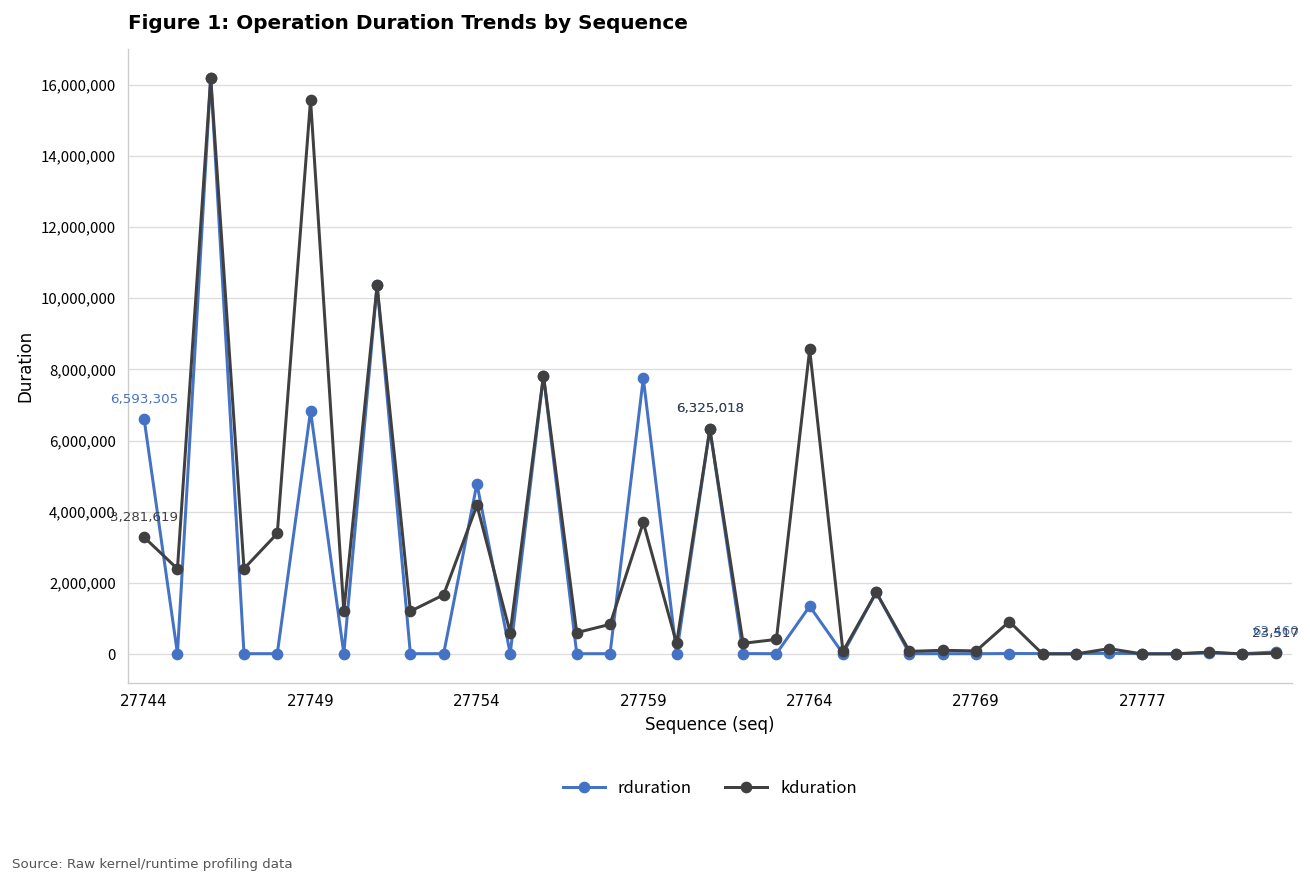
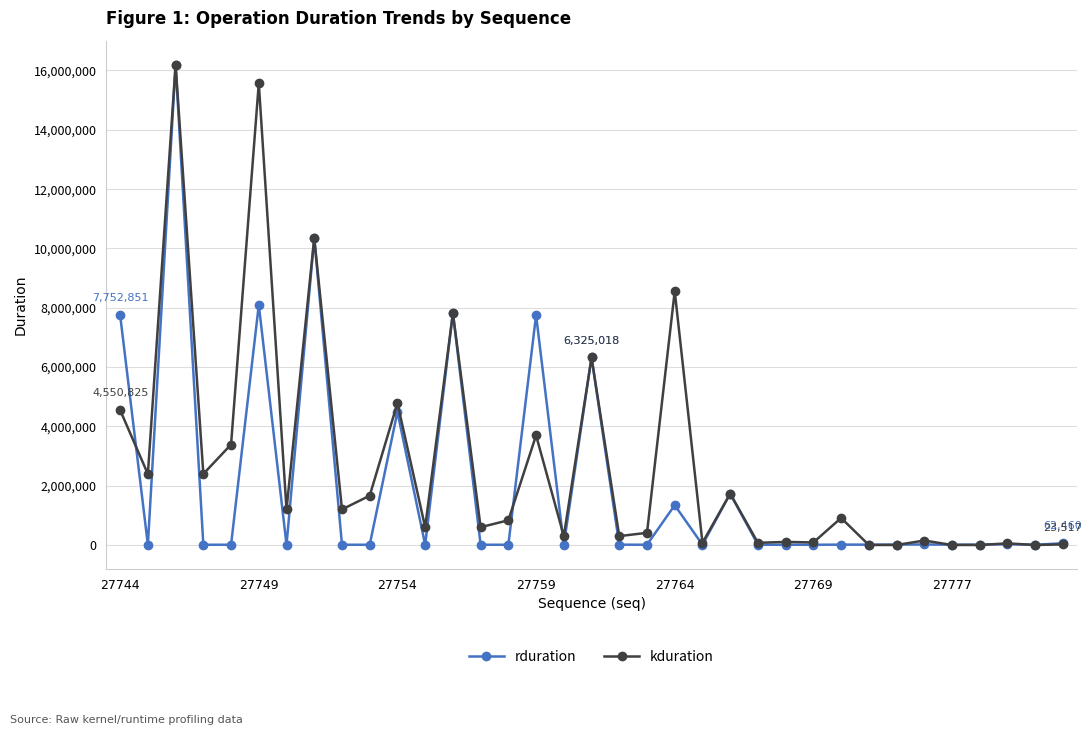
rduration, 27744: 6,593,305 -> 7,752,851
kduration, 27744: 3,281,619 -> 4,550,825
rduration, 27749: 6,800,000 -> 8,100,000
rduration, 27754: 4,800,000 -> 4,500,000
kduration, 27754: 4,200,000 -> 4,800,000
